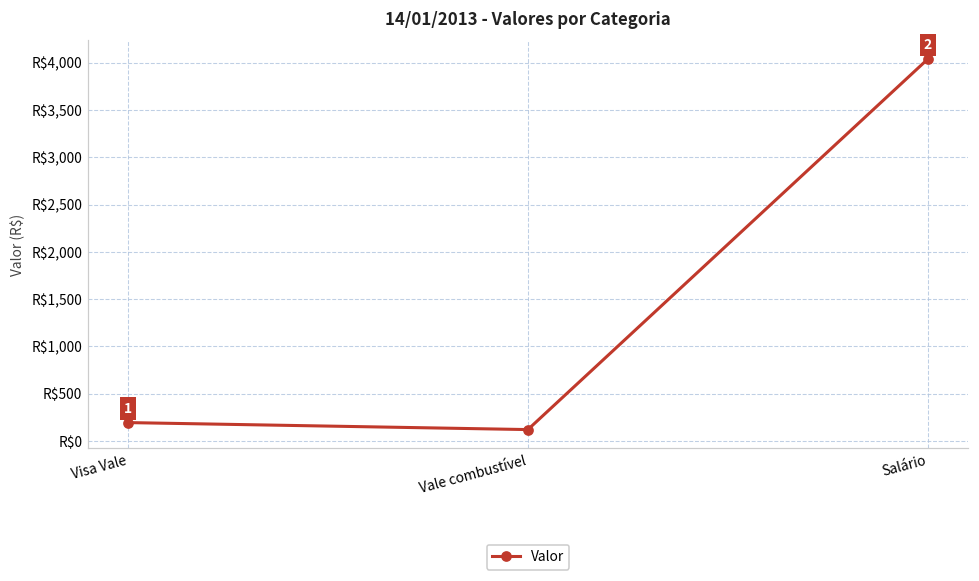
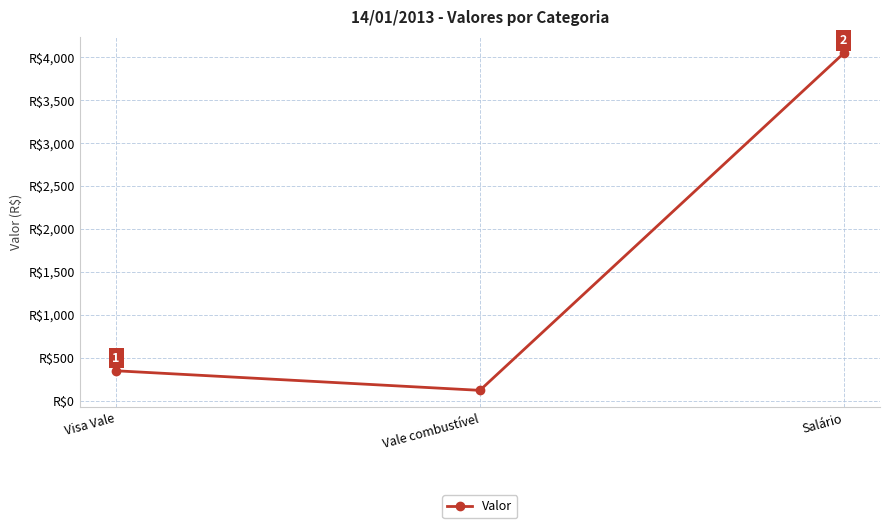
Visa Vale: R$200 -> R$300
